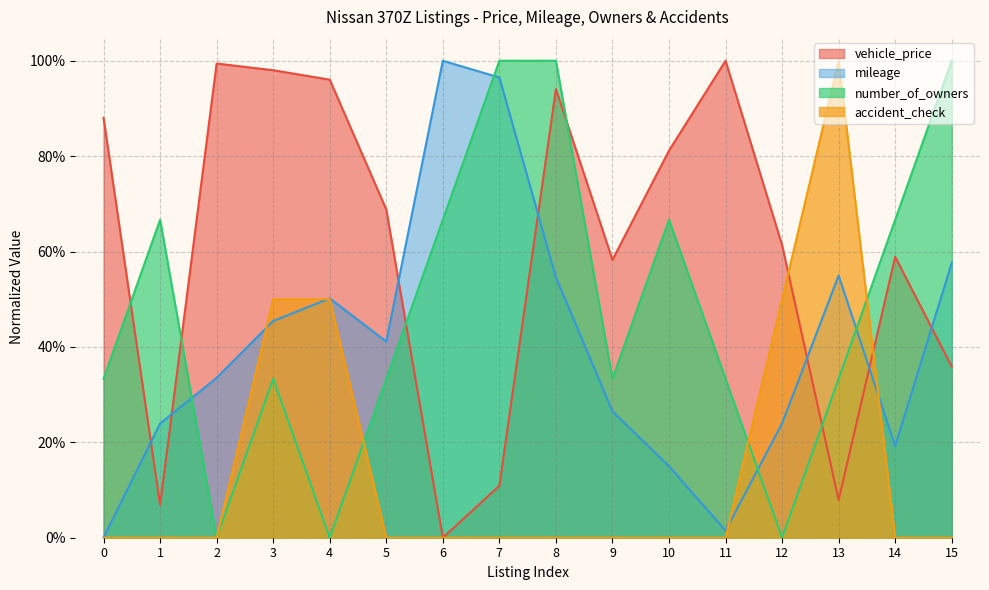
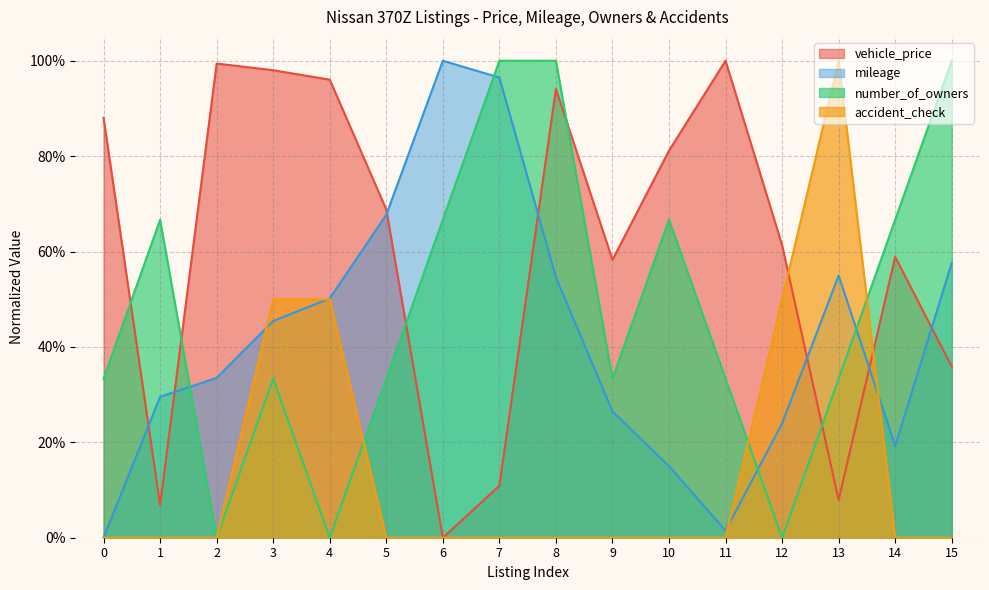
mileage, 1: 24% -> 30%
mileage, 5: 41% -> 68%
